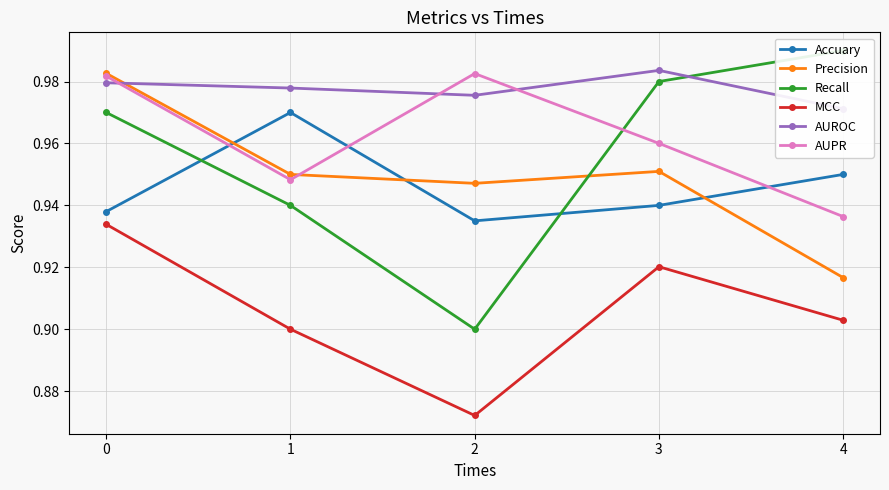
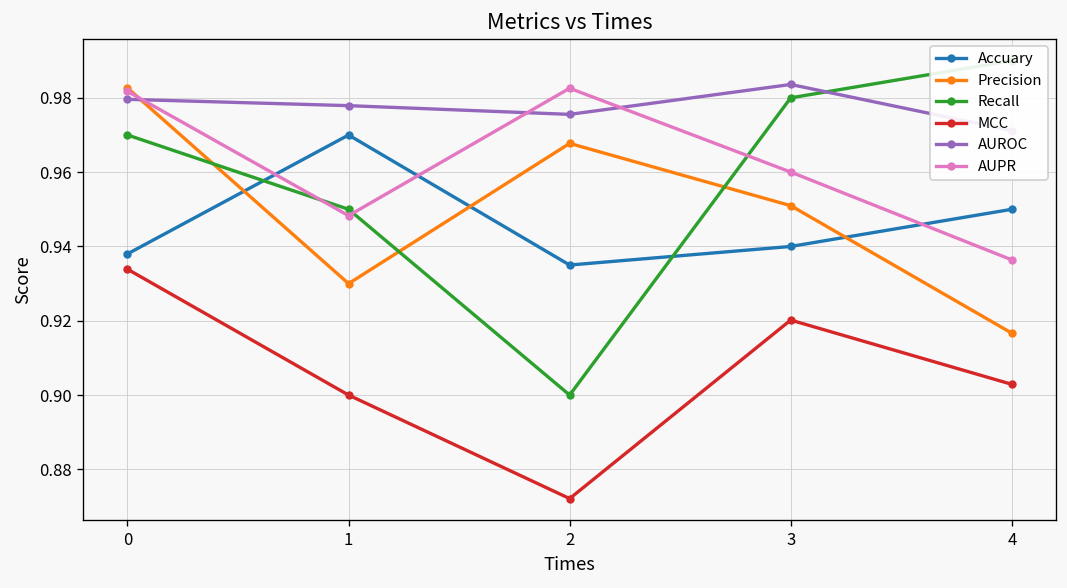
Precision, 1: 0.95 -> 0.93
Recall, 1: 0.94 -> 0.95
Precision, 2: 0.947 -> 0.968
